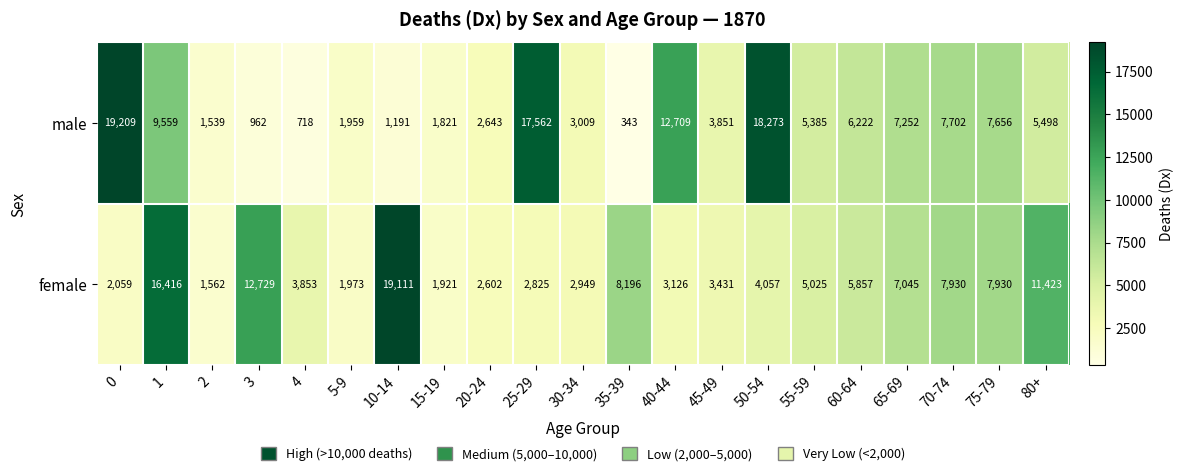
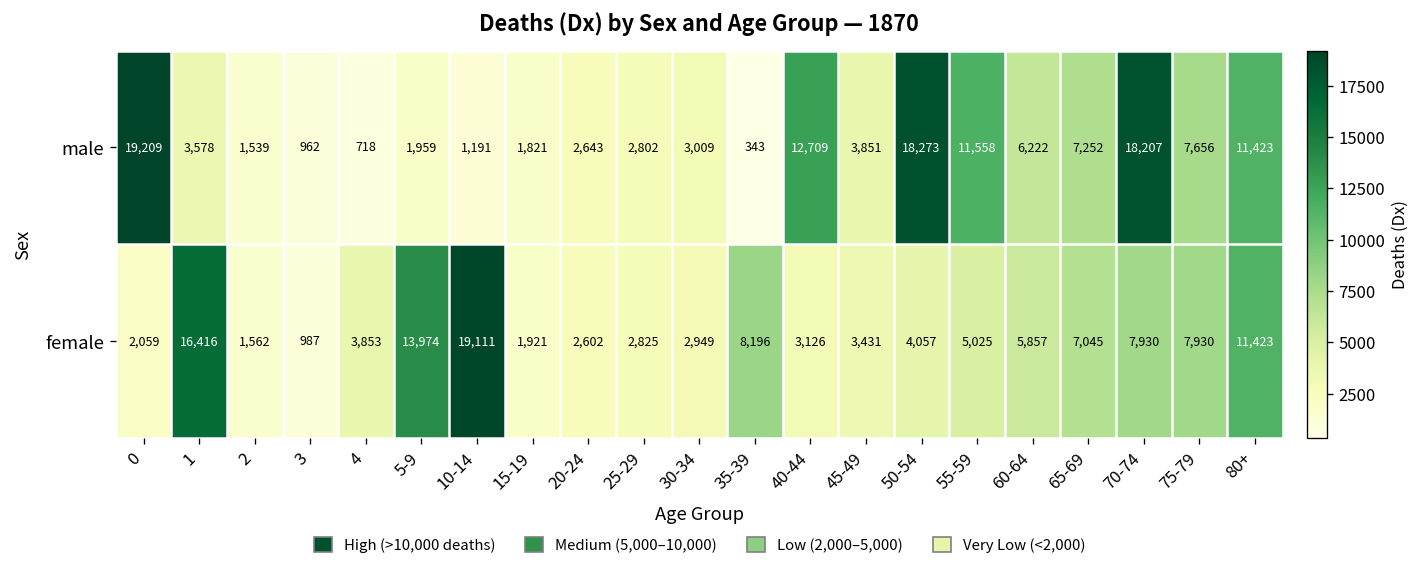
male, 1: 9,559 -> 3,578
male, 25-29: 17,562 -> 2,802
male, 55-59: 5,385 -> 11,558
male, 70-74: 7,702 -> 18,207
male, 80+: 5,498 -> 11,423
female, 3: 12,729 -> 987
female, 5-9: 1,973 -> 13,974
